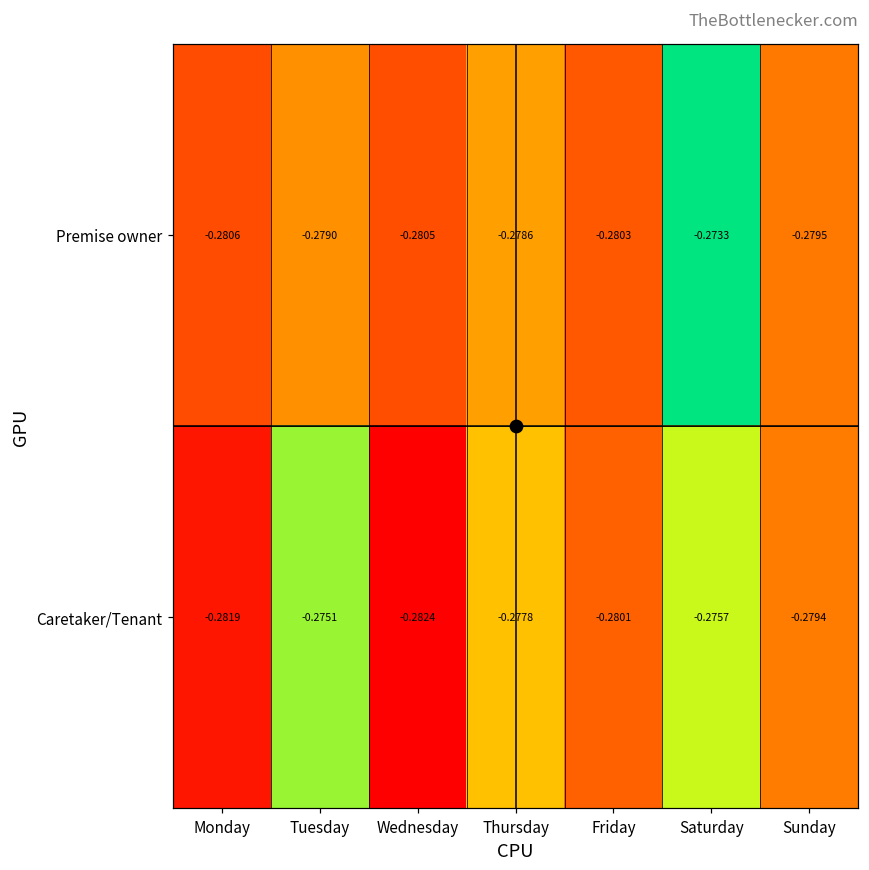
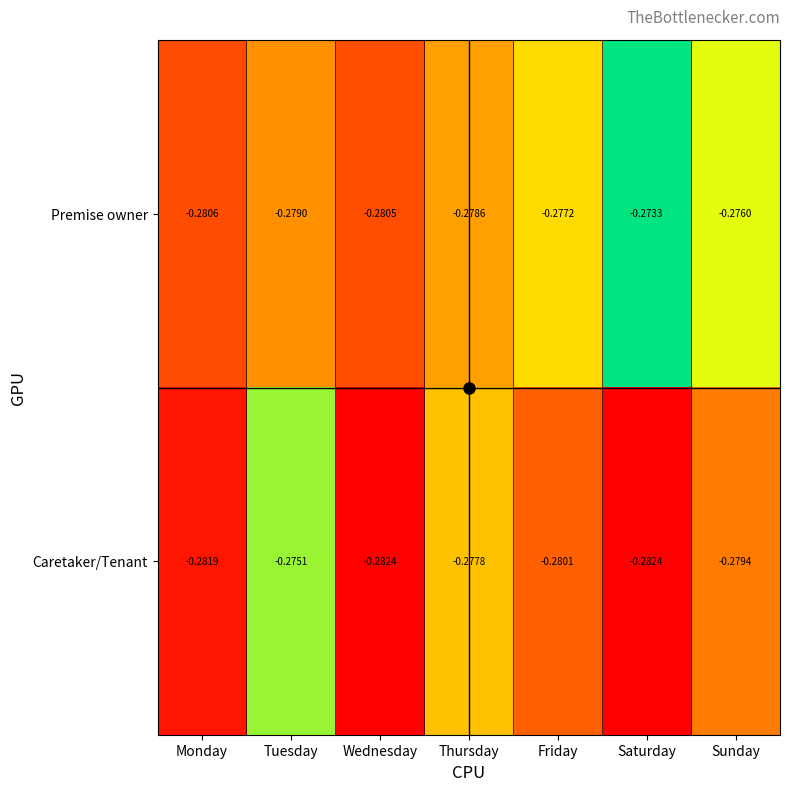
Premise owner, Friday: -0.2803 -> -0.2772
Premise owner, Sunday: -0.2795 -> -0.2760
Caretaker/Tenant, Saturday: -0.2757 -> -0.2824
